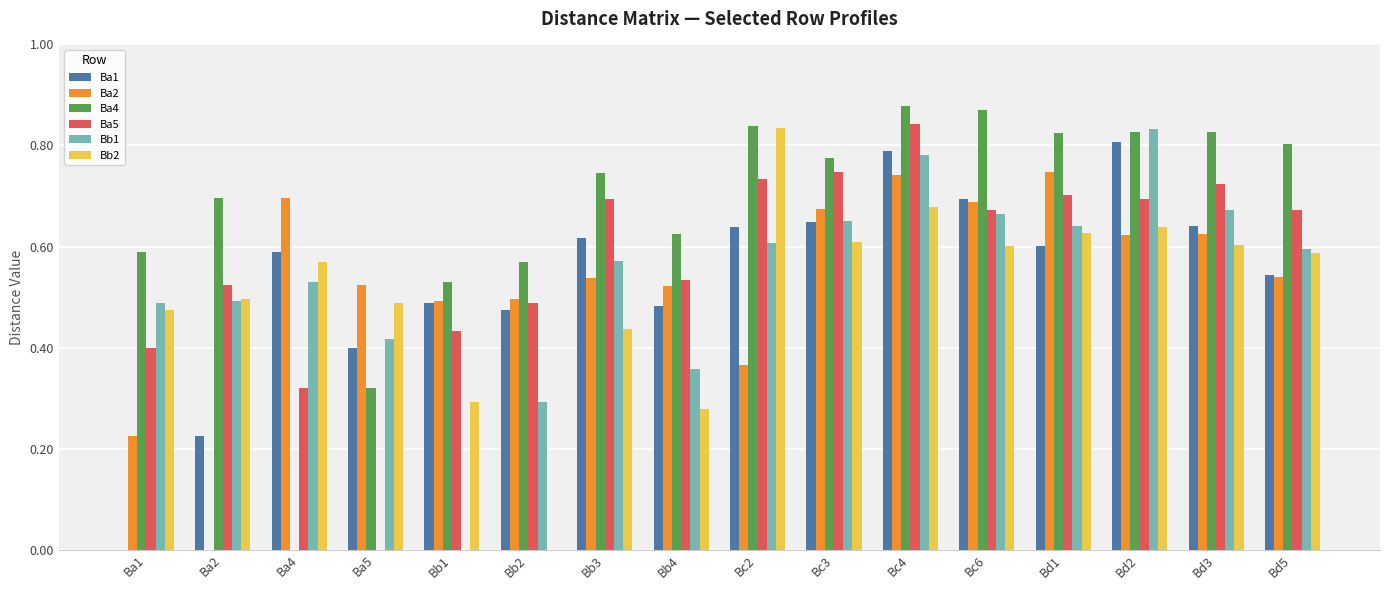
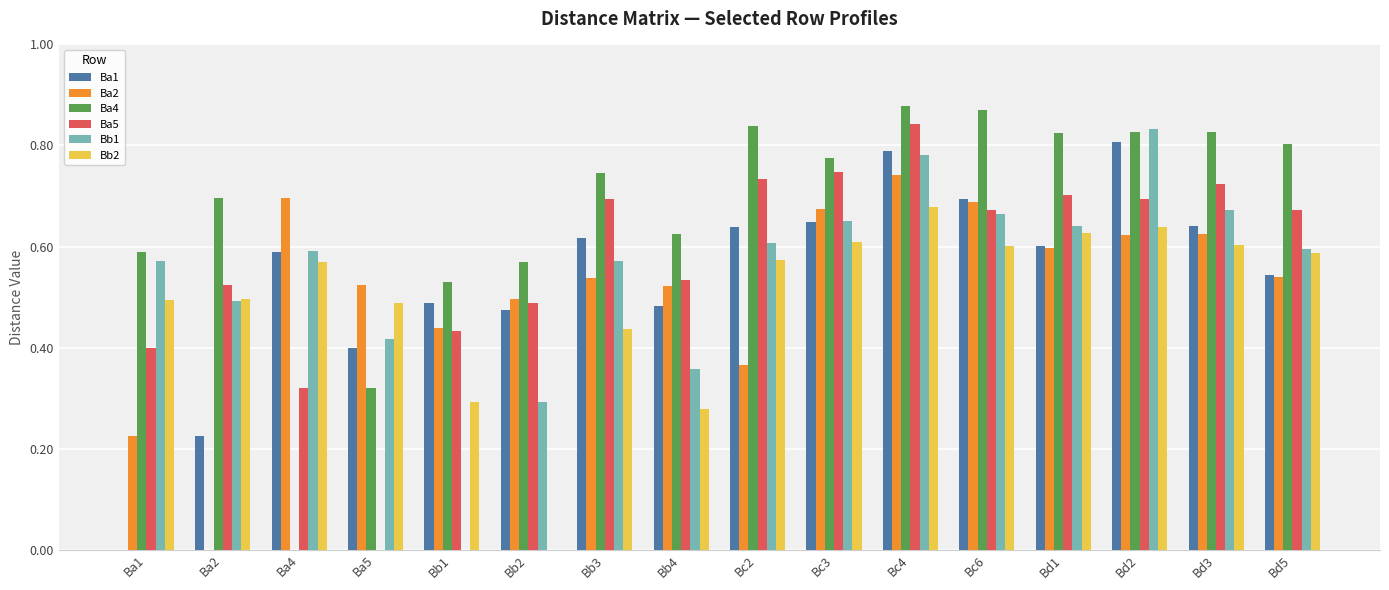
Bb1, Ba1: 0.49 -> 0.57
Bb2, Ba1: 0.47 -> 0.49
Bb1, Ba4: 0.53 -> 0.59
Ba2, Bb1: 0.49 -> 0.44
Bb2, Bc2: 0.83 -> 0.57
Ba2, Bd1: 0.75 -> 0.60
